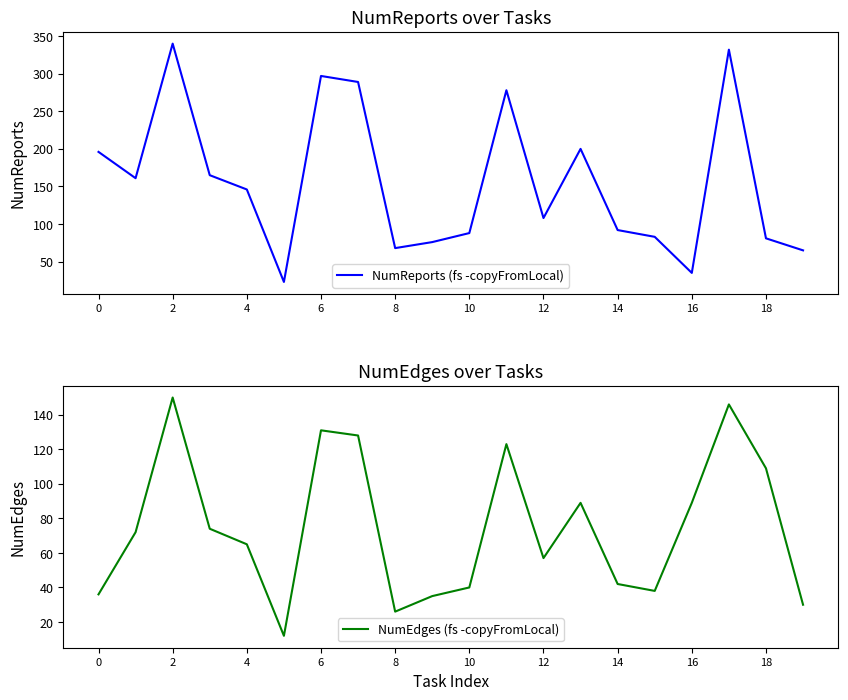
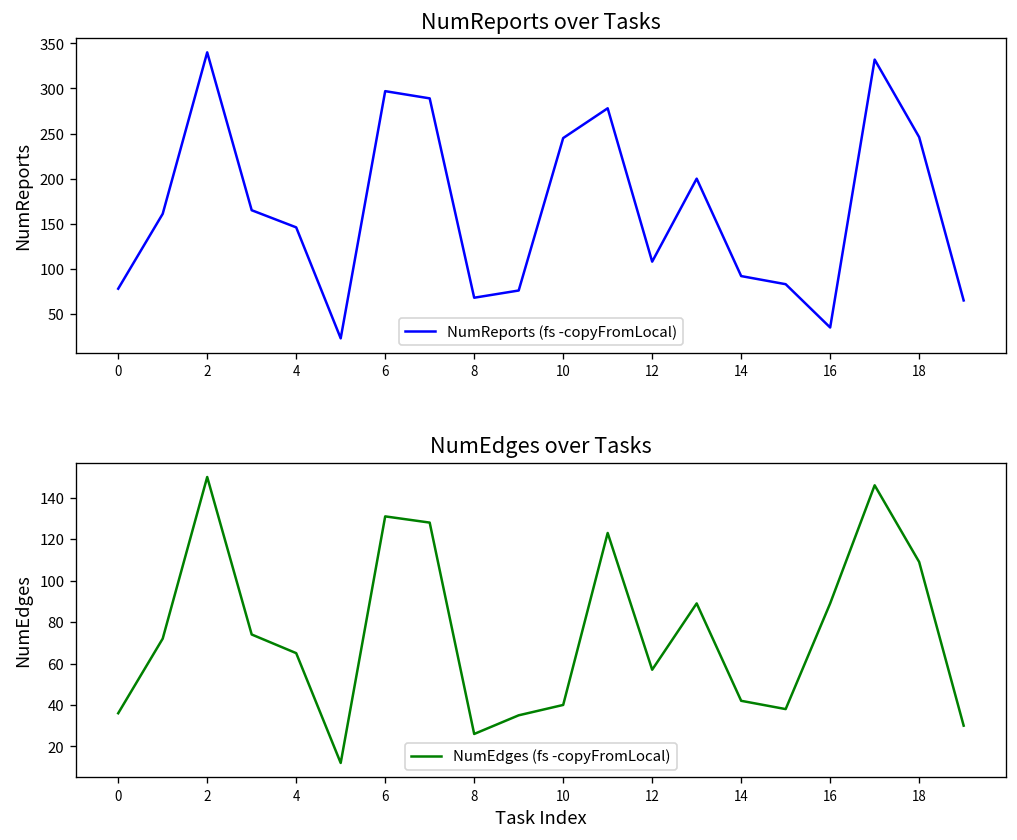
NumReports over Tasks, 0: 200 -> 80
NumReports over Tasks, 10: 90 -> 250
NumReports over Tasks, 18: 80 -> 250
